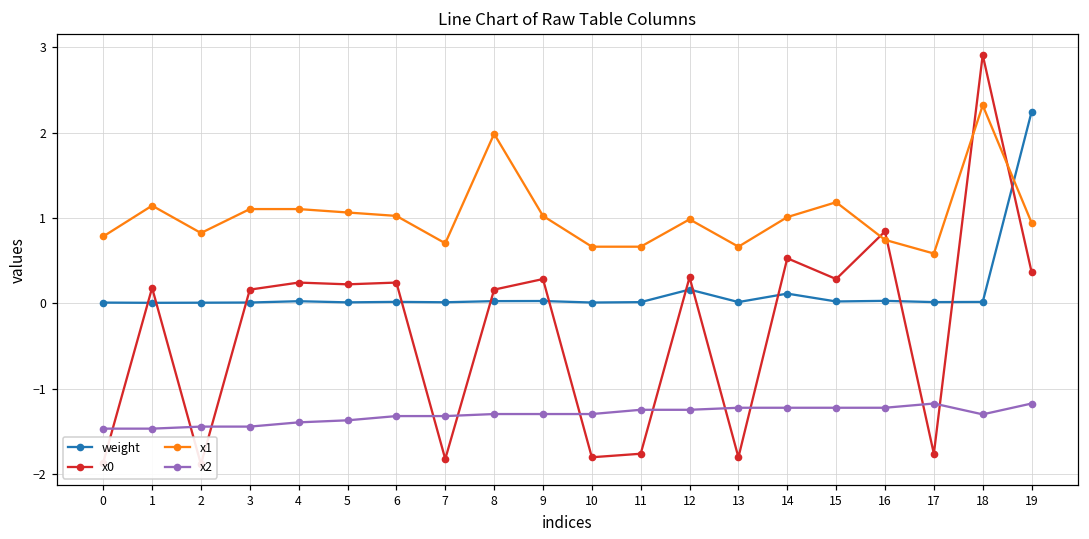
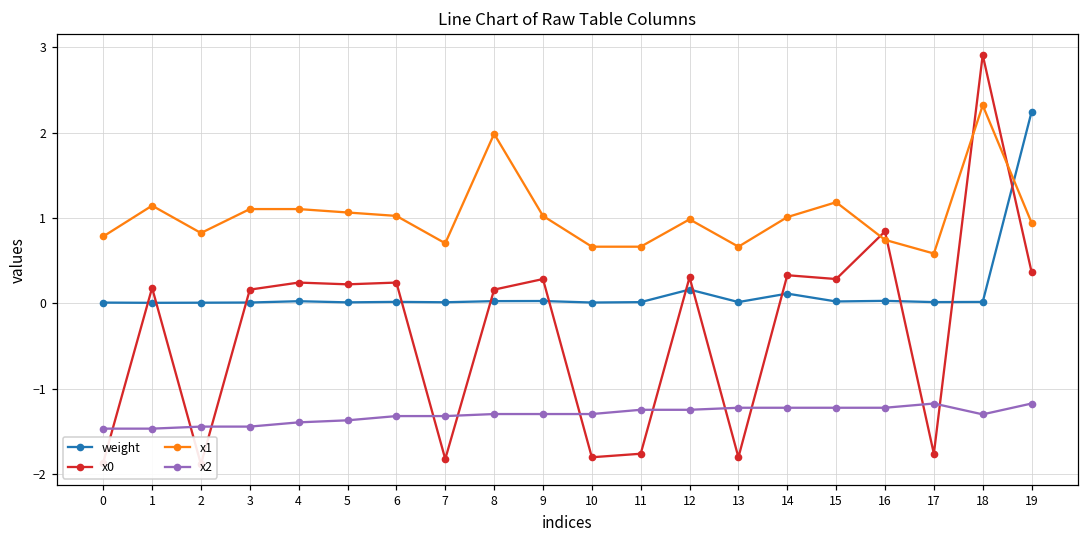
x0, 14: 0.5 -> 0.3
